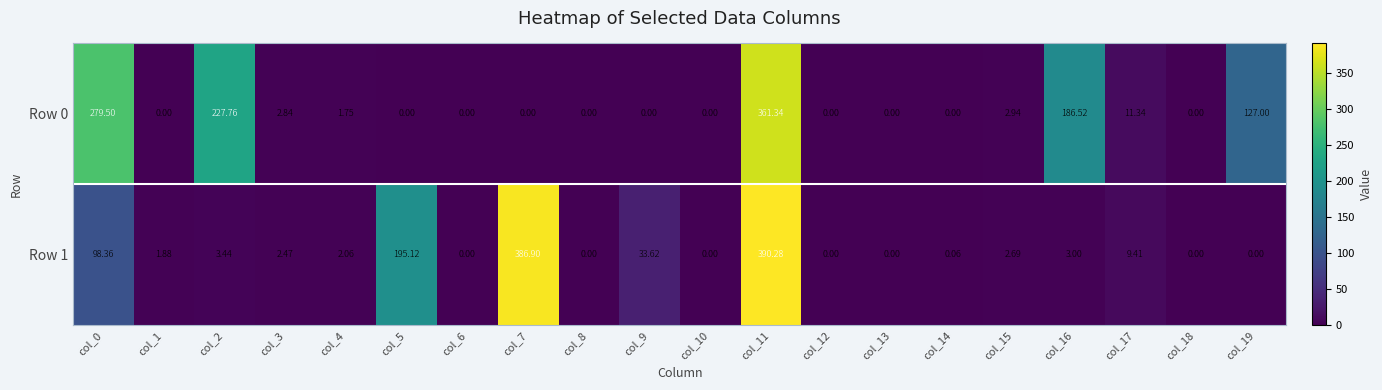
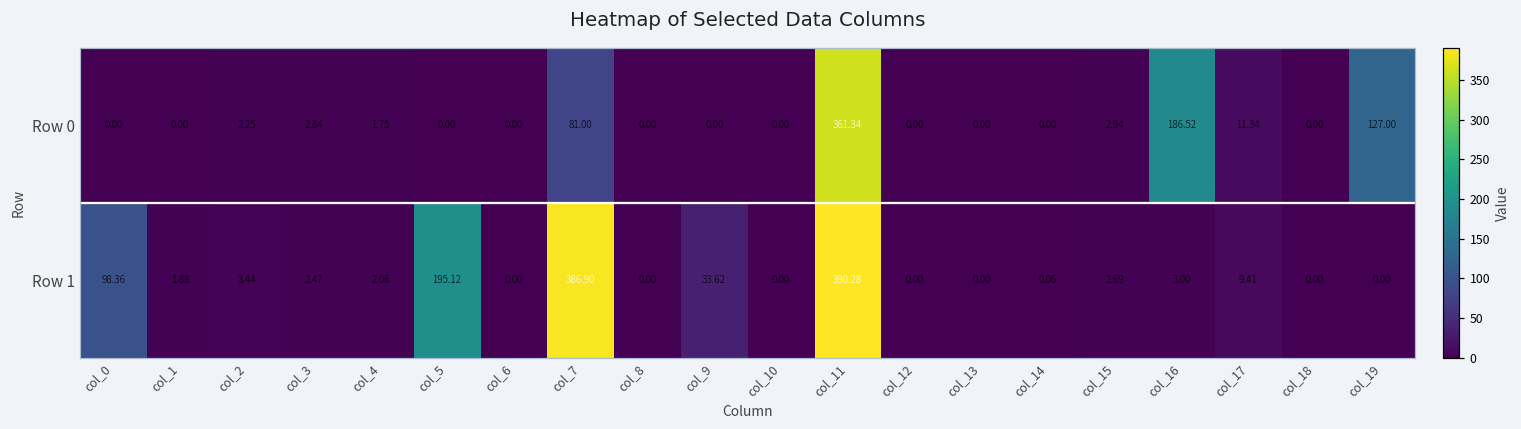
Row 0, col_0: 279.50 -> 0.00
Row 0, col_2: 227.76 -> 2.25
Row 0, col_7: 0.00 -> 81.00
